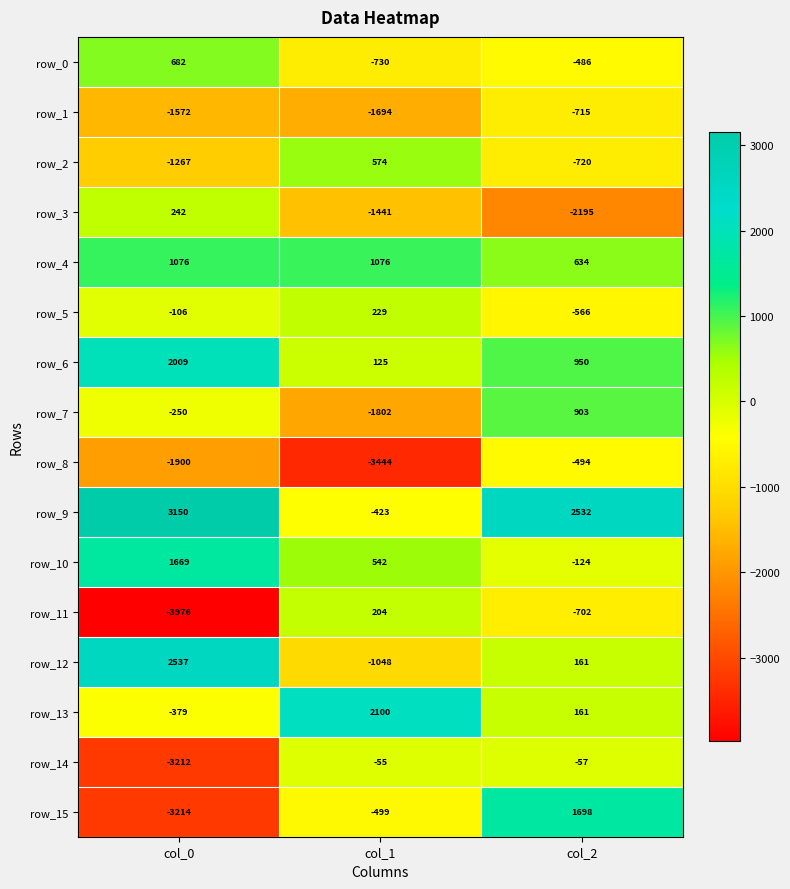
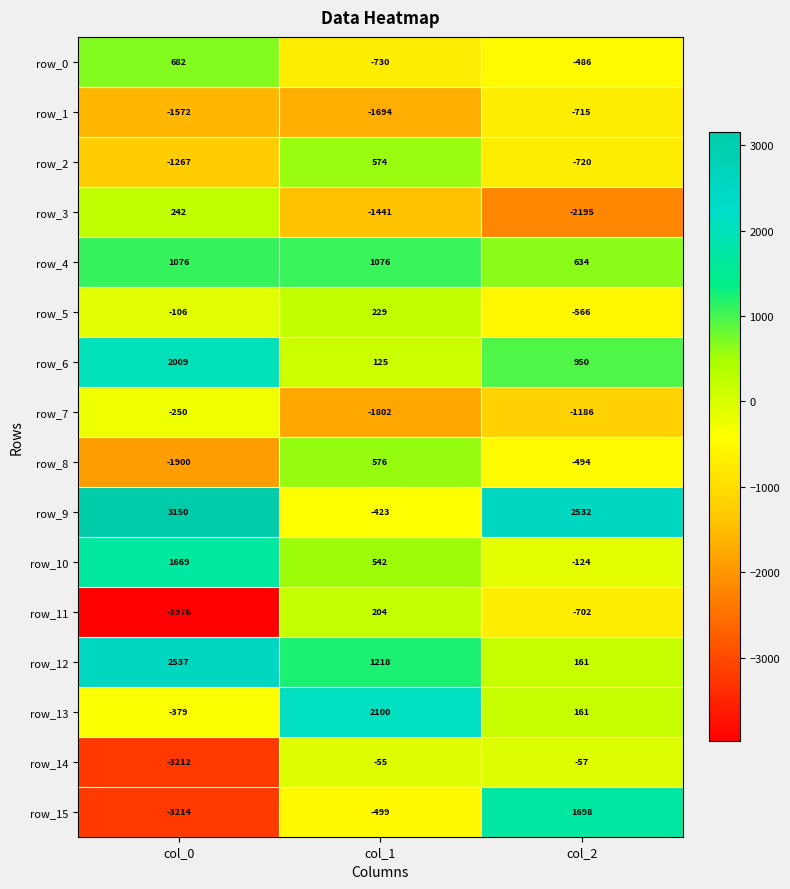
row_7, col_2: 903 -> -1186
row_8, col_1: -3444 -> 576
row_12, col_1: -1048 -> 1218
